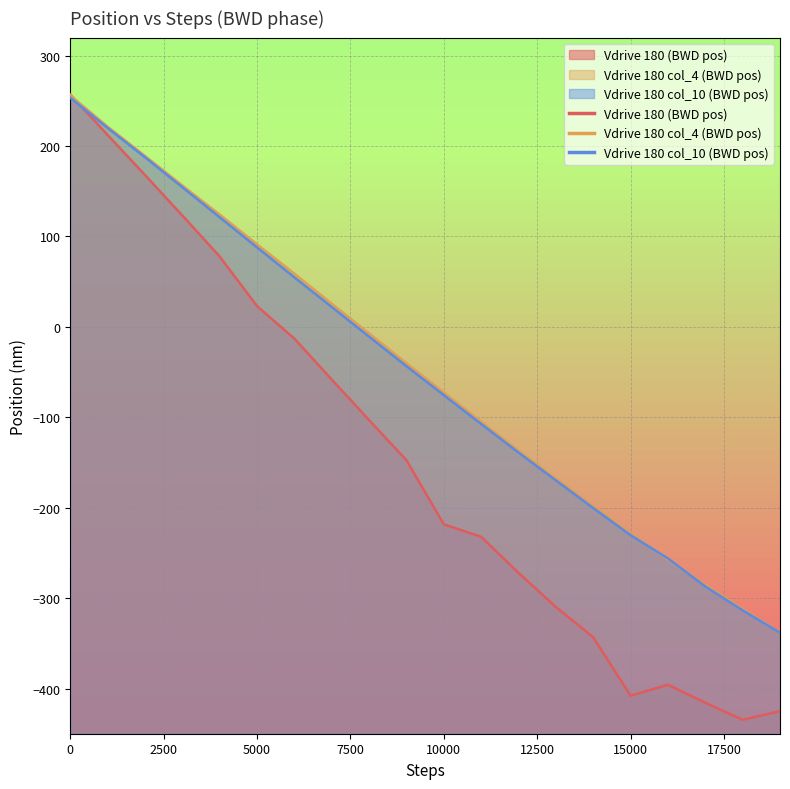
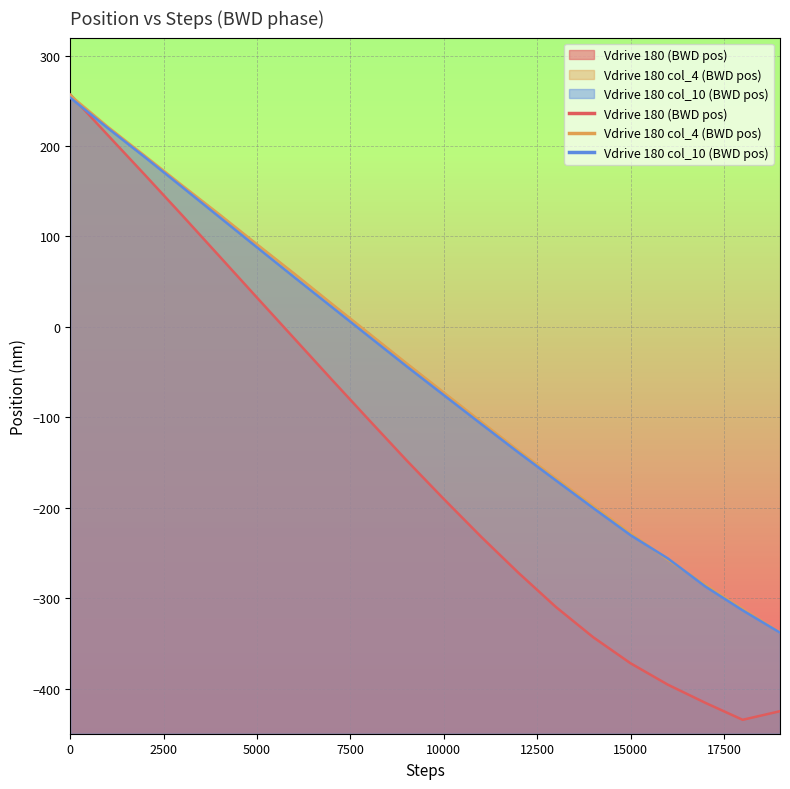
Vdrive 180 (BWD pos), 5000: 20 -> 30
Vdrive 180 (BWD pos), 10000: -220 -> -190
Vdrive 180 (BWD pos), 15000: -410 -> -370
